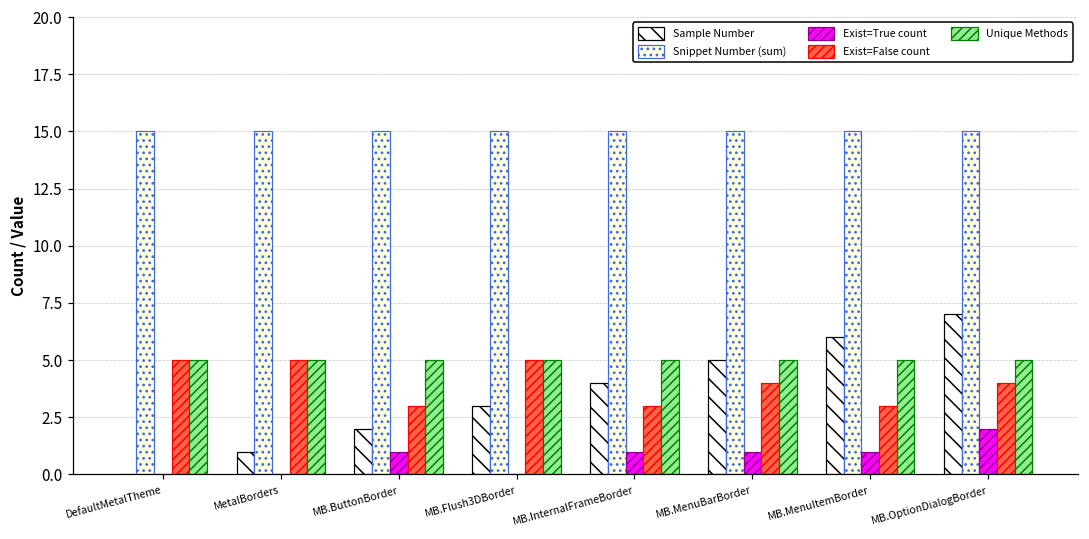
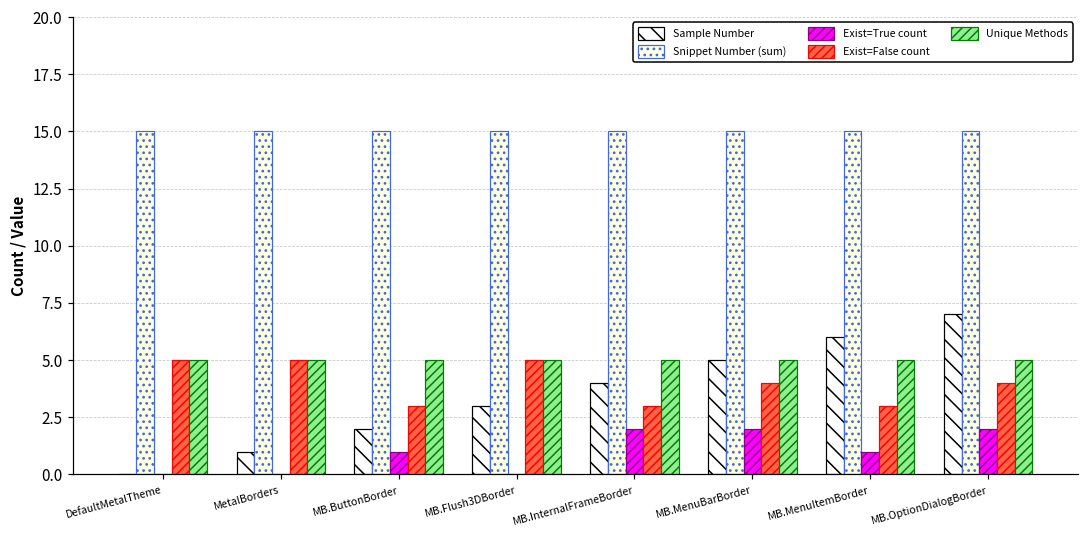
Exist=True count, MB.InternalFrameBorder: 1 -> 2
Exist=True count, MB.MenuBarBorder: 1 -> 2
